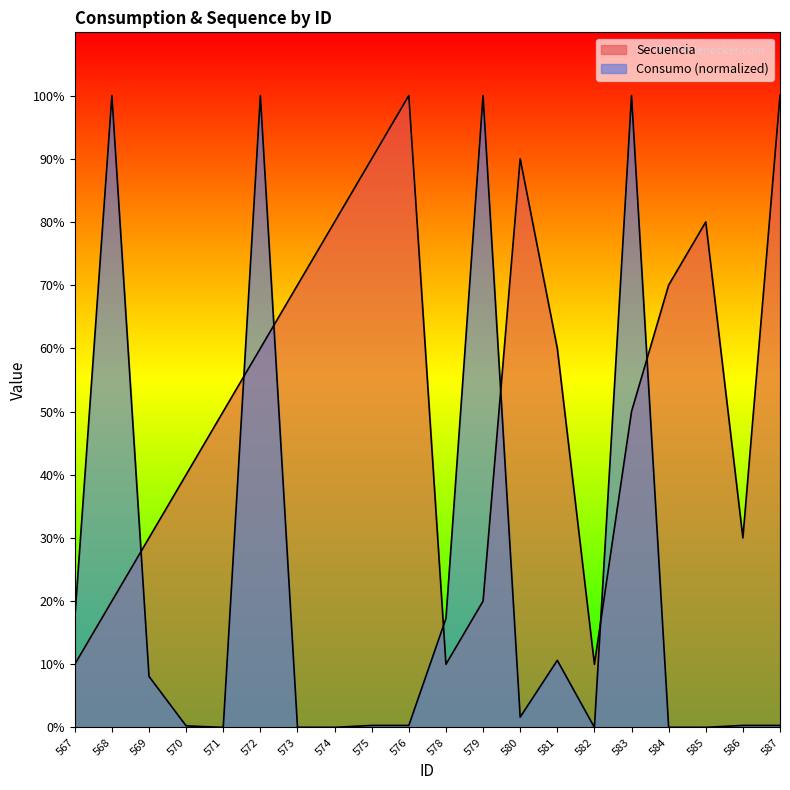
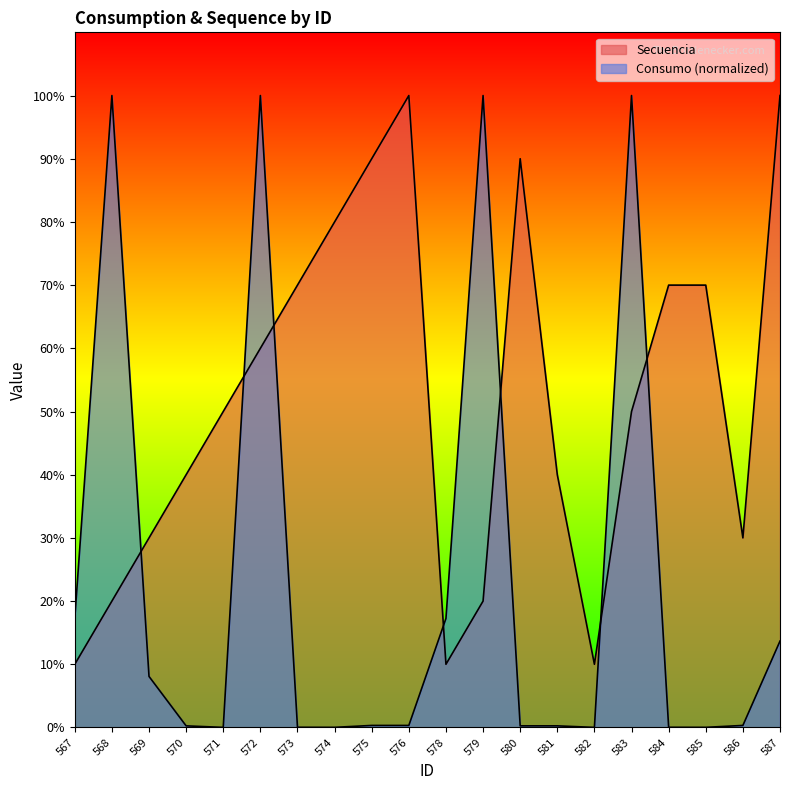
Consumo (normalized), 580: 2% -> 0%
Secuencia, 581: 60% -> 40%
Consumo (normalized), 581: 11% -> 0%
Secuencia, 585: 80% -> 70%
Consumo (normalized), 587: 0% -> 14%
